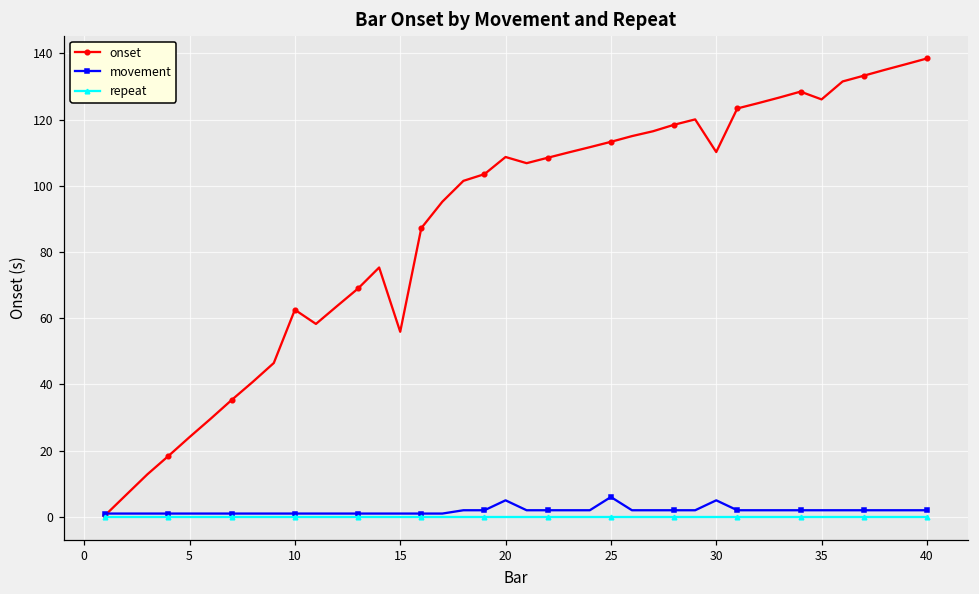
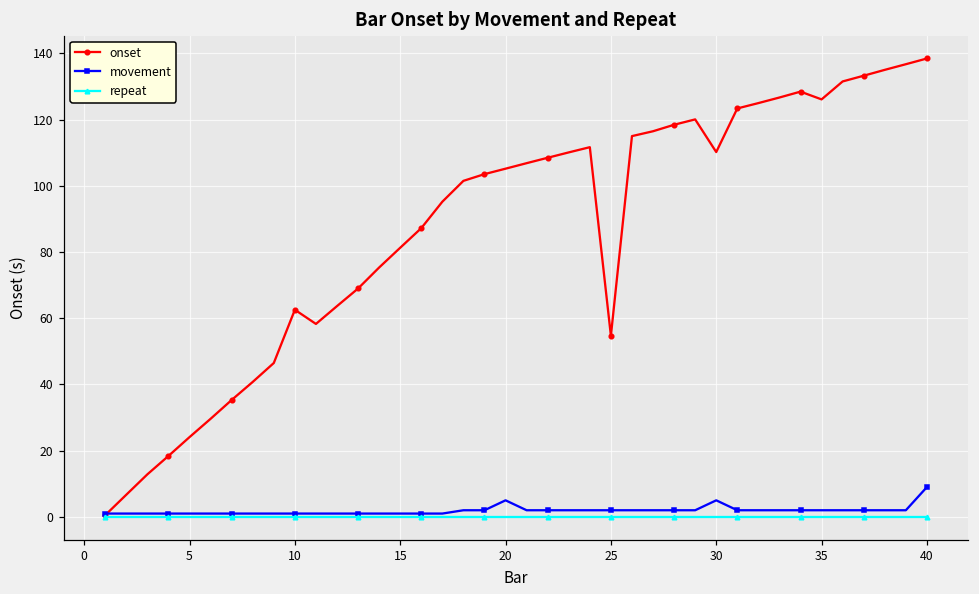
onset, 15: 56 -> 81
onset, 20: 109 -> 105
onset, 25: 113 -> 55
movement, 25: 6 -> 2
movement, 40: 2 -> 9
